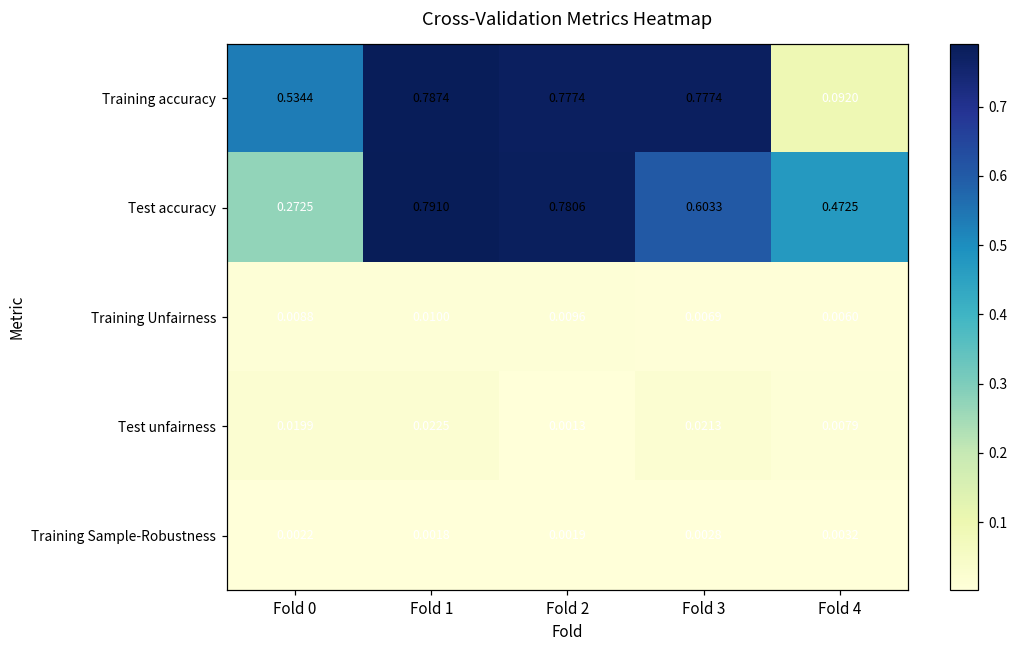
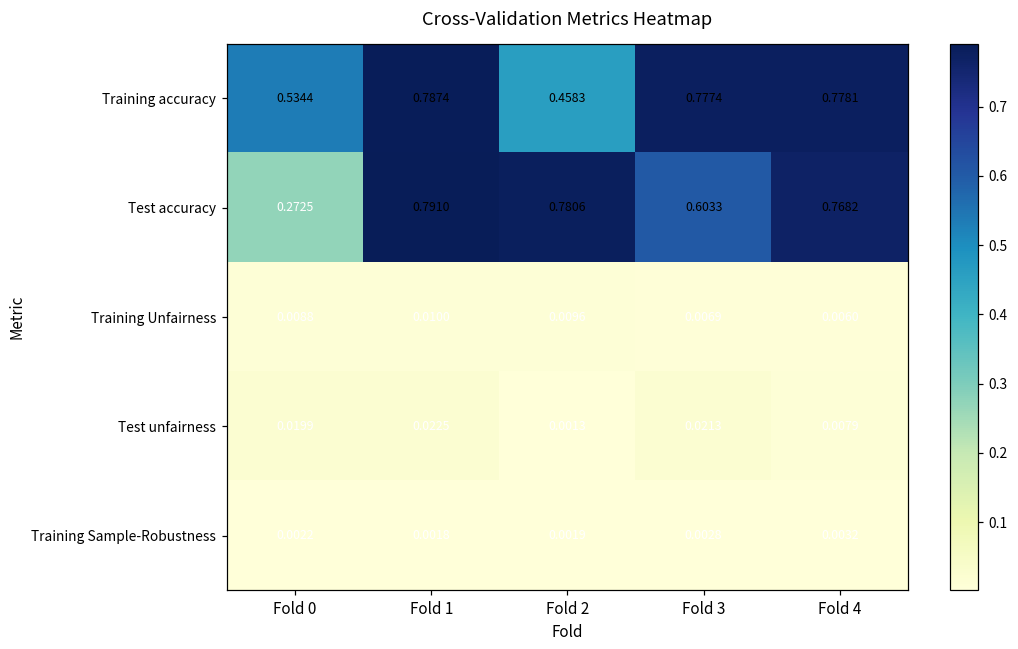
Training accuracy, Fold 2: 0.7774 -> 0.4583
Training accuracy, Fold 4: 0.0920 -> 0.7781
Test accuracy, Fold 4: 0.4725 -> 0.7682
